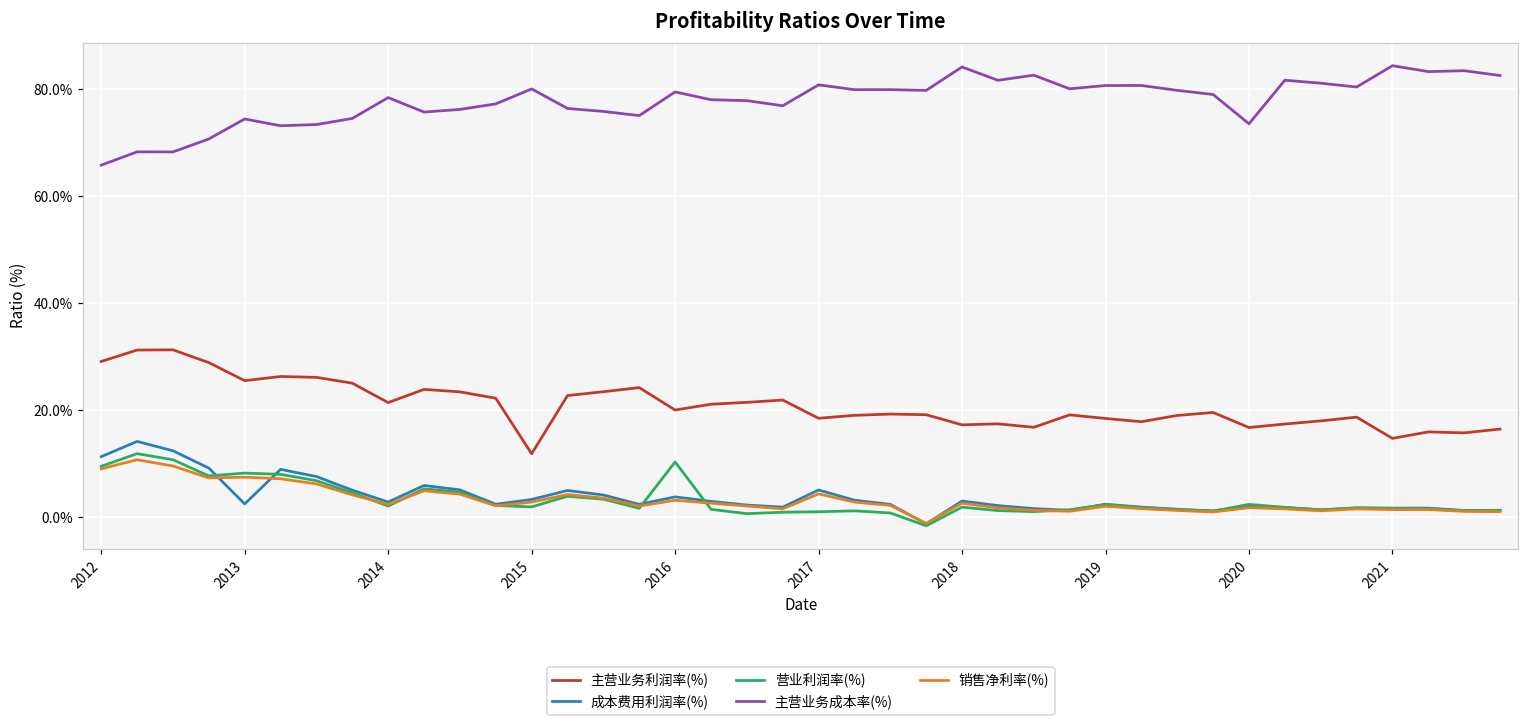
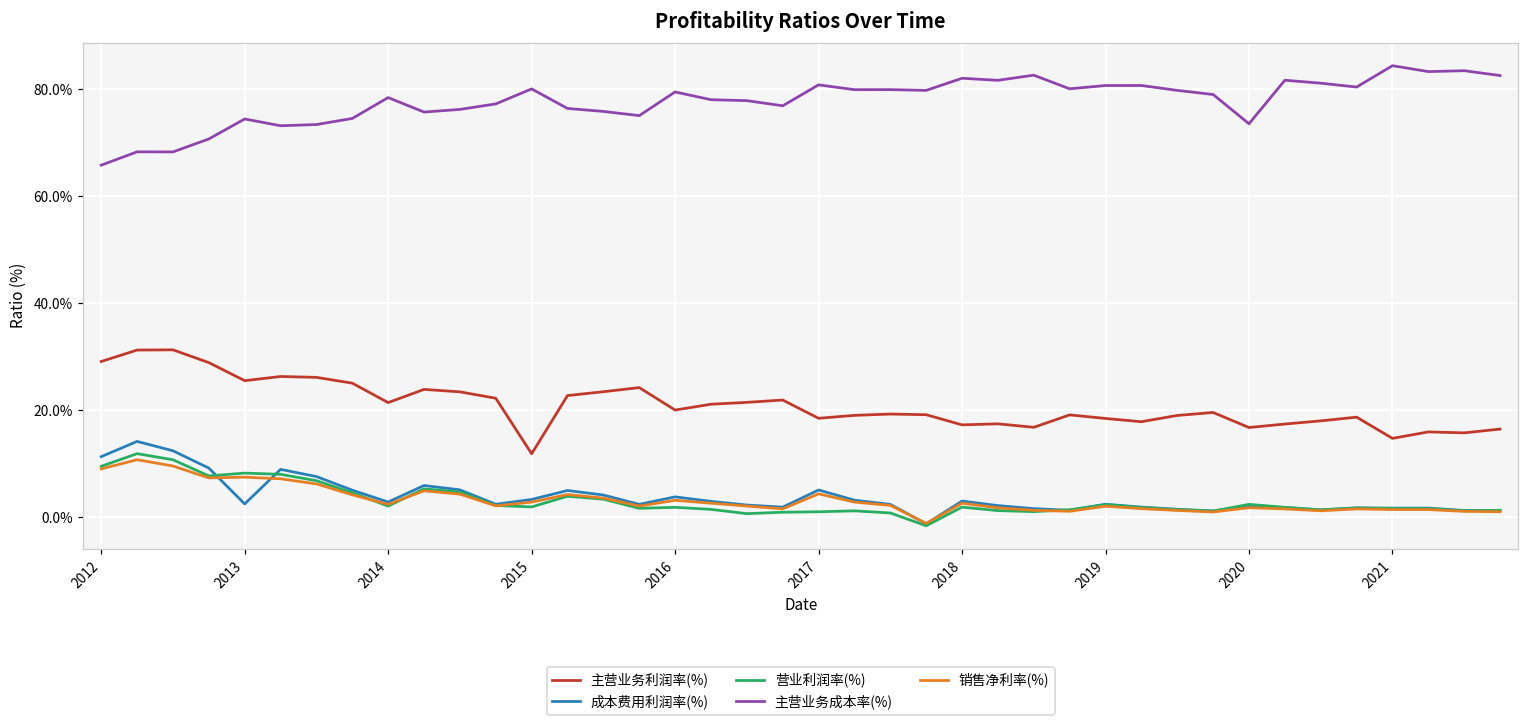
营业利润率(%), 2016: 10% -> 2%
主营业务成本率(%), 2018: 84% -> 82%
